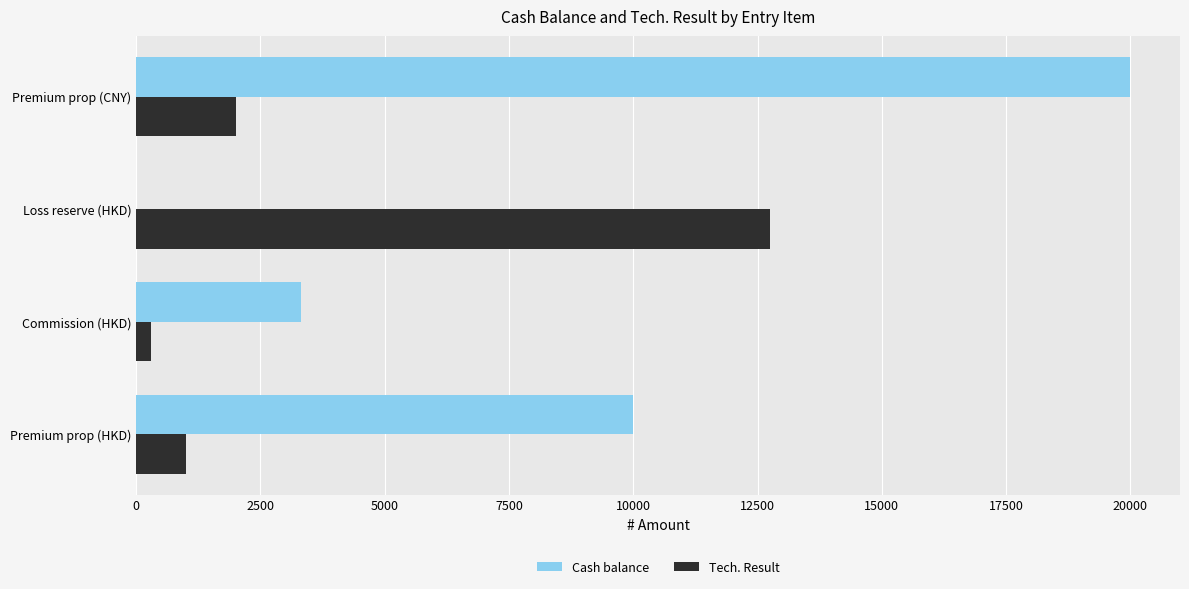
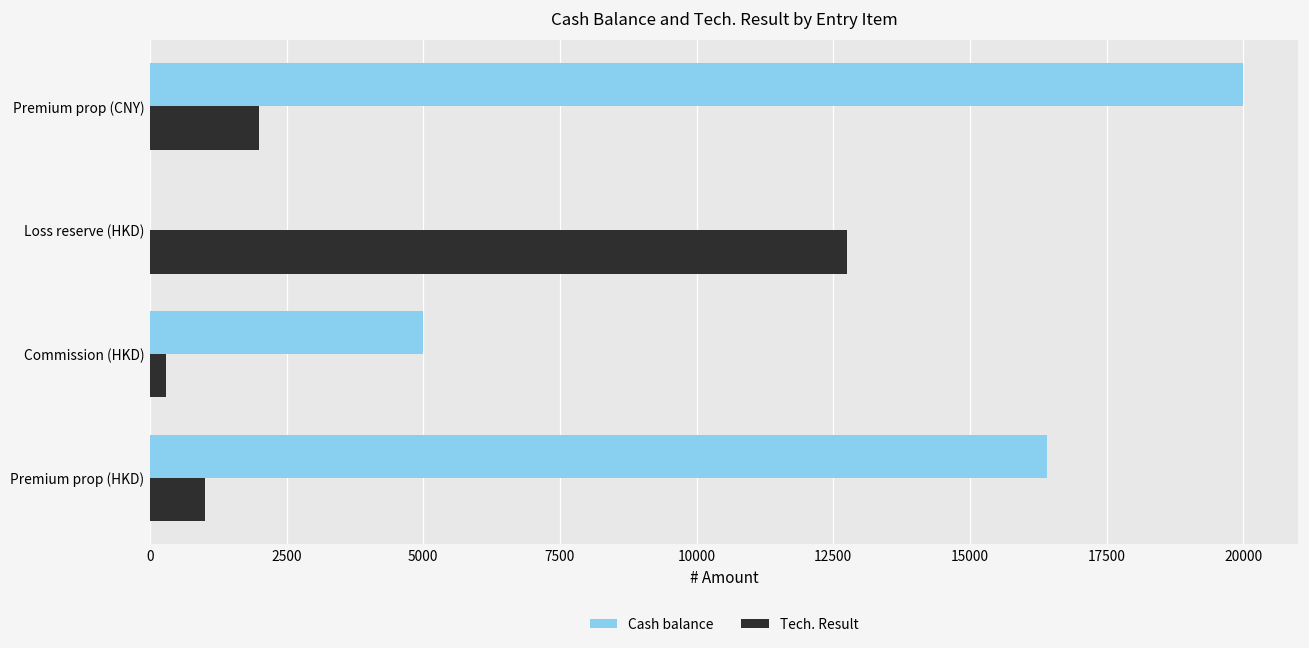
Cash balance, Commission (HKD): 3300 -> 5000
Cash balance, Premium prop (HKD): 10000 -> 16400
